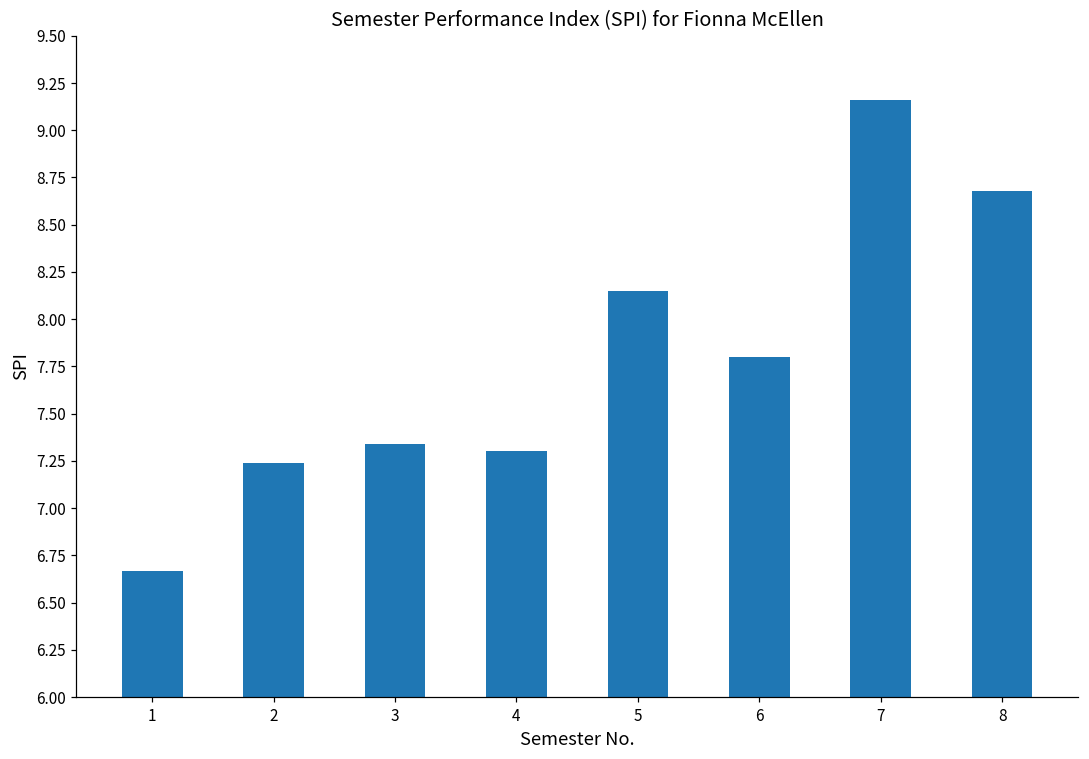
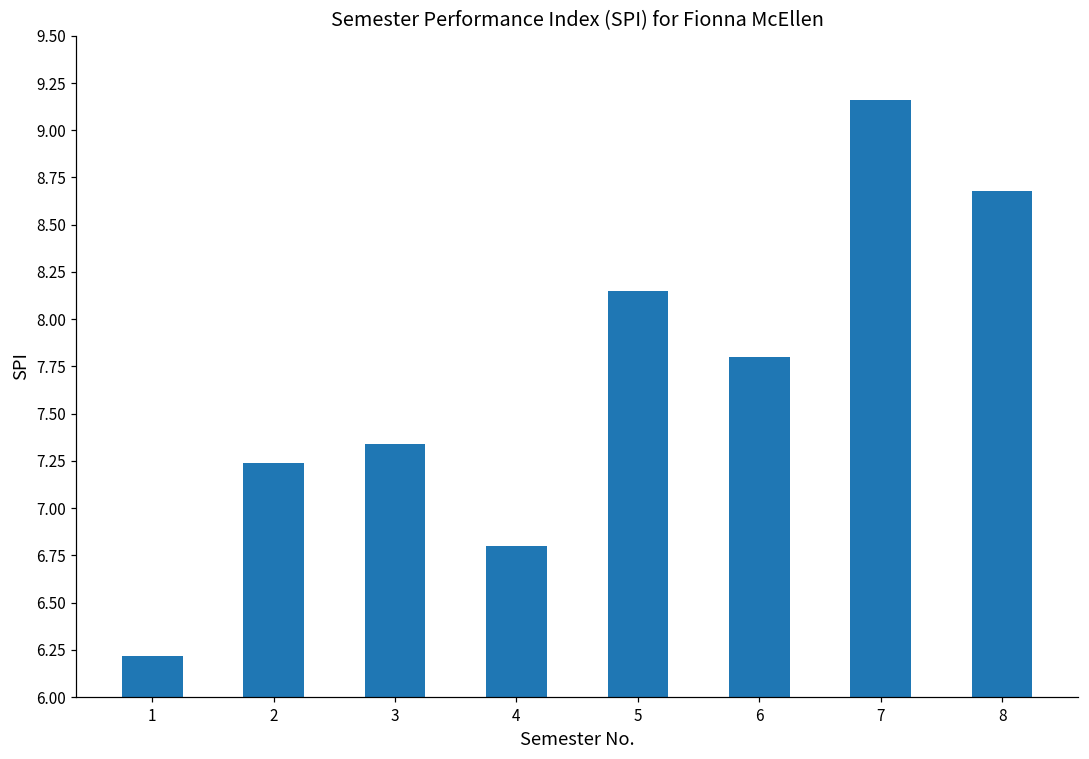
1: 6.67 -> 6.22
4: 7.3 -> 6.8
